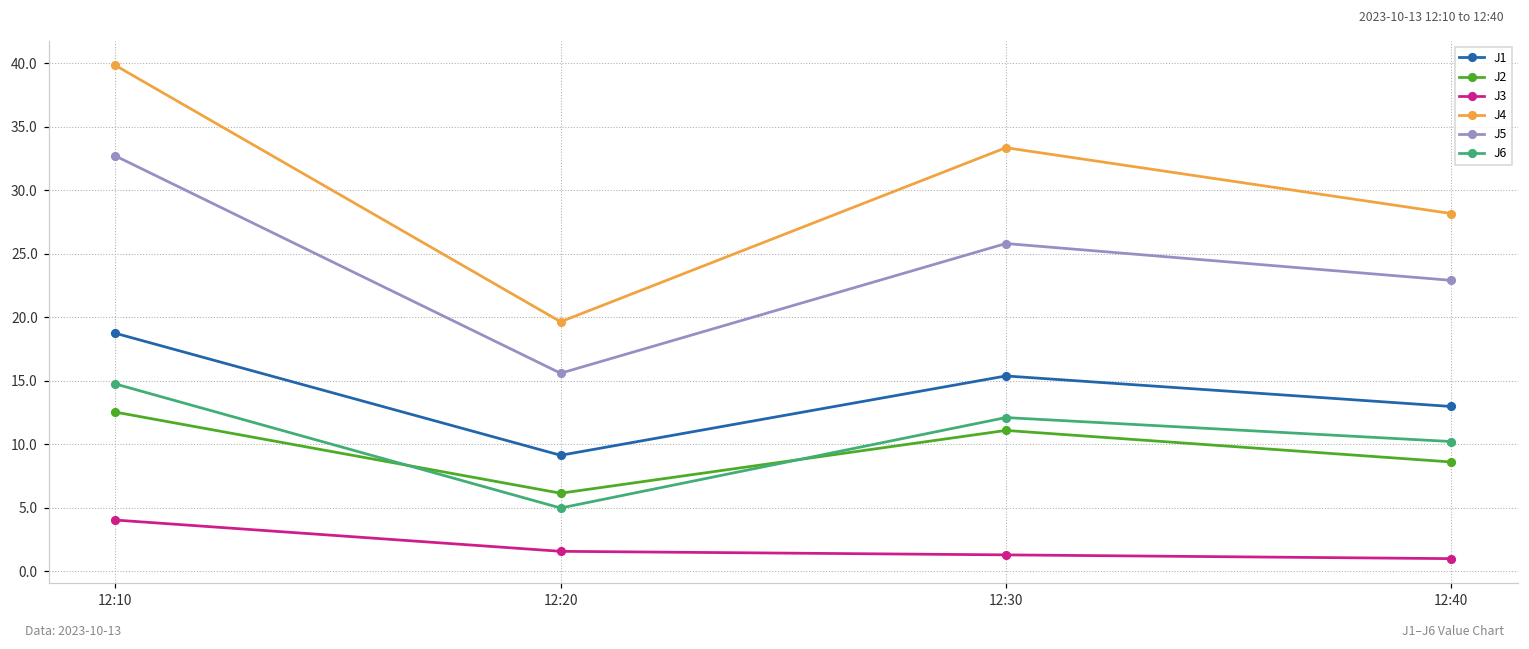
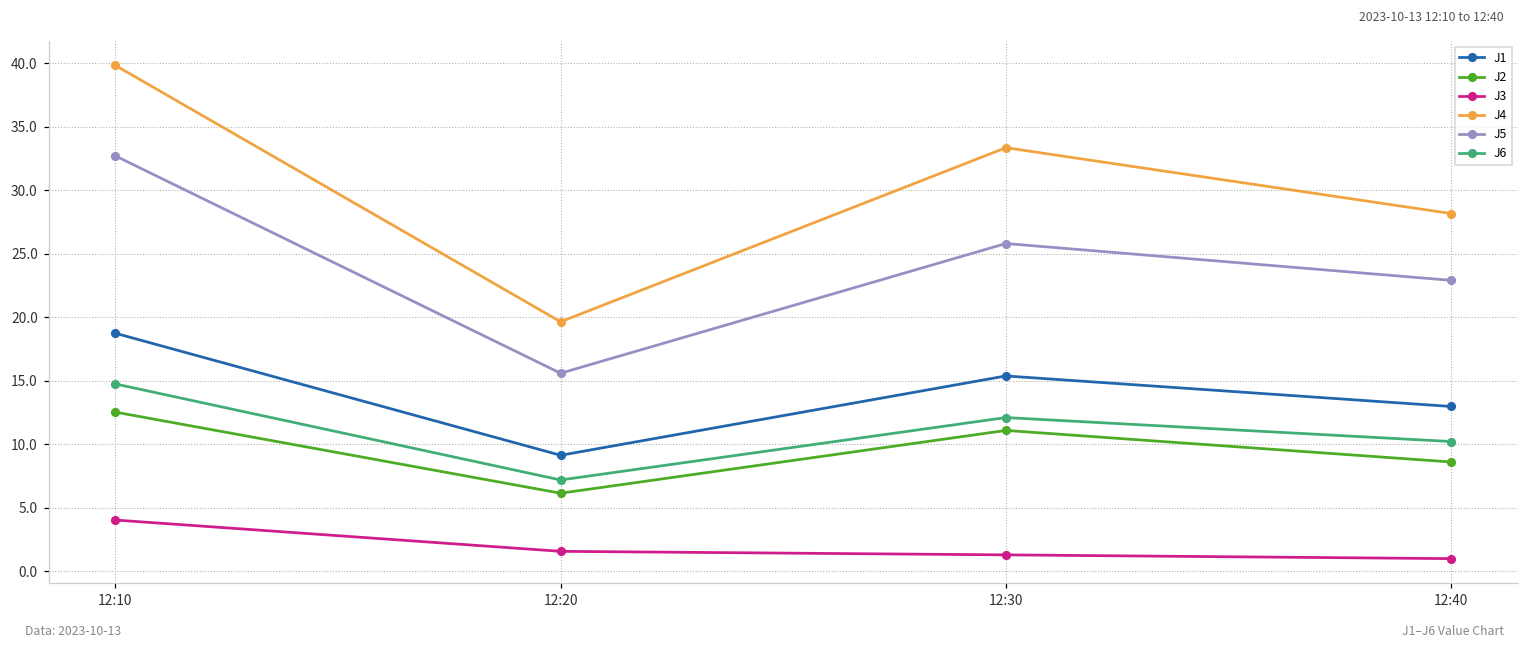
J6, 12:20: 5.0 -> 7.2
